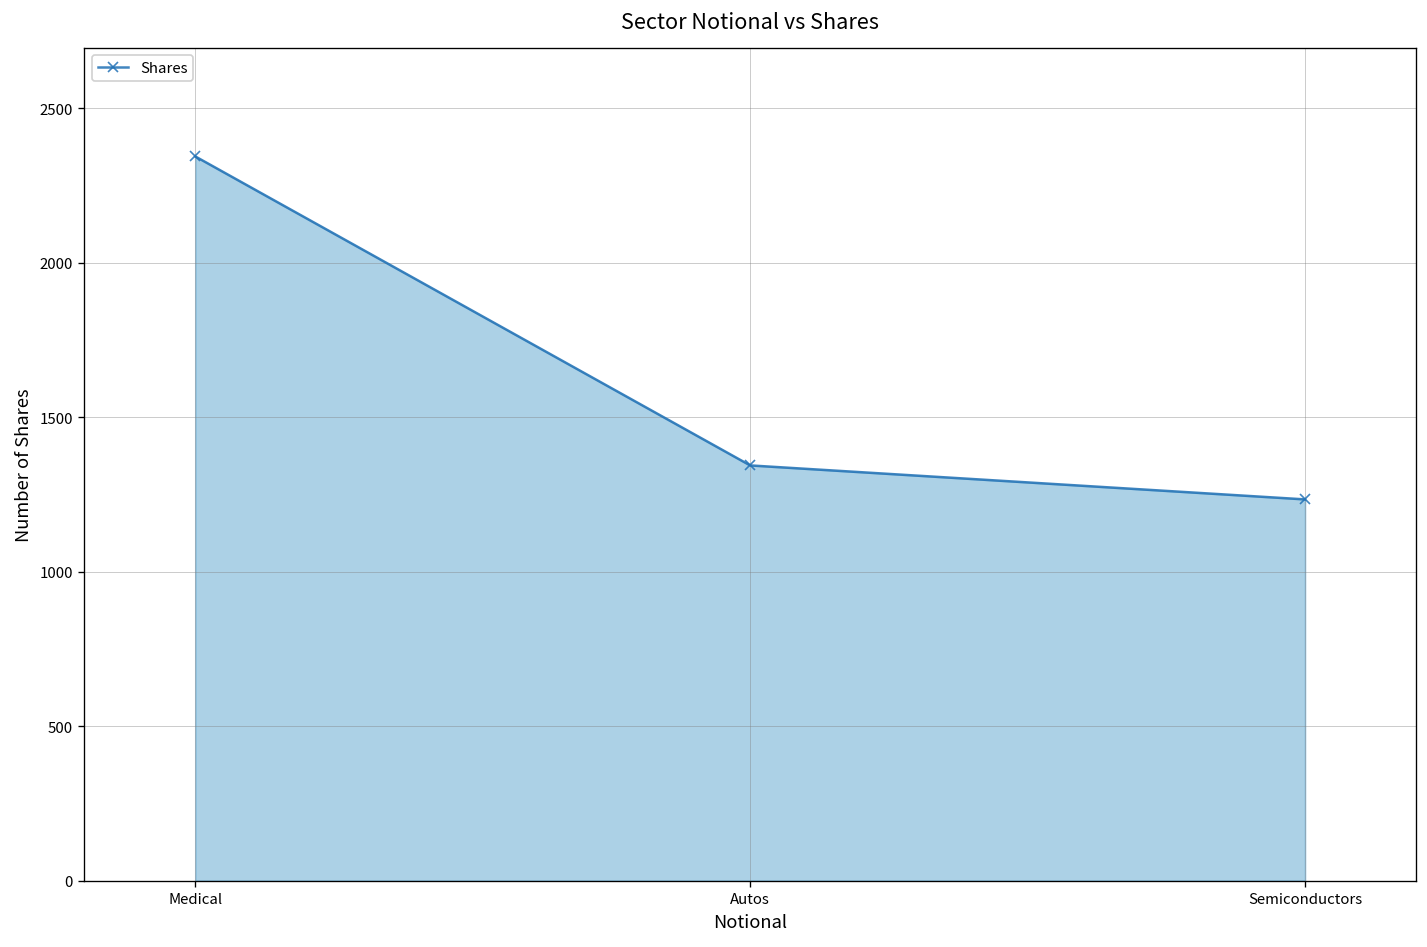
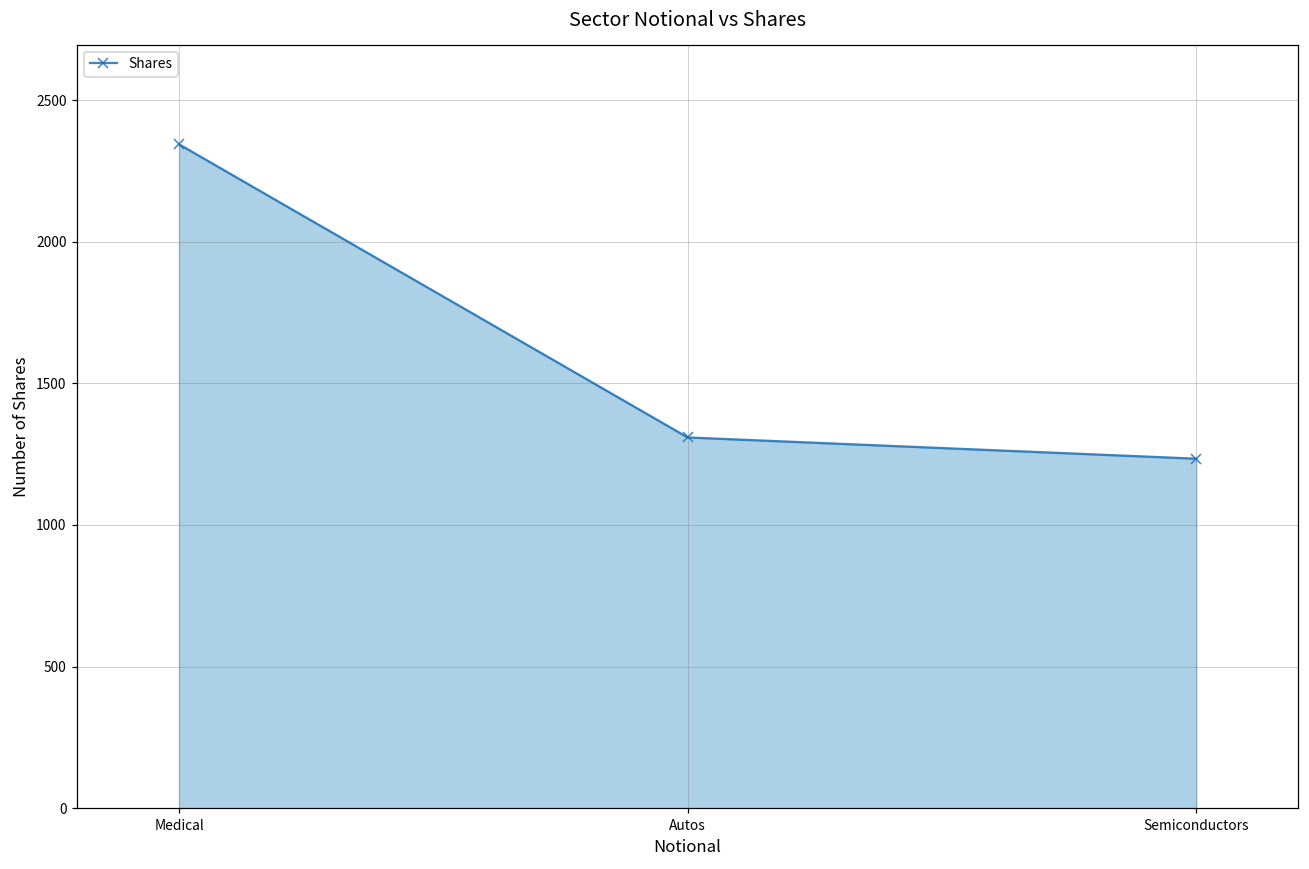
Autos: 1340 -> 1310
